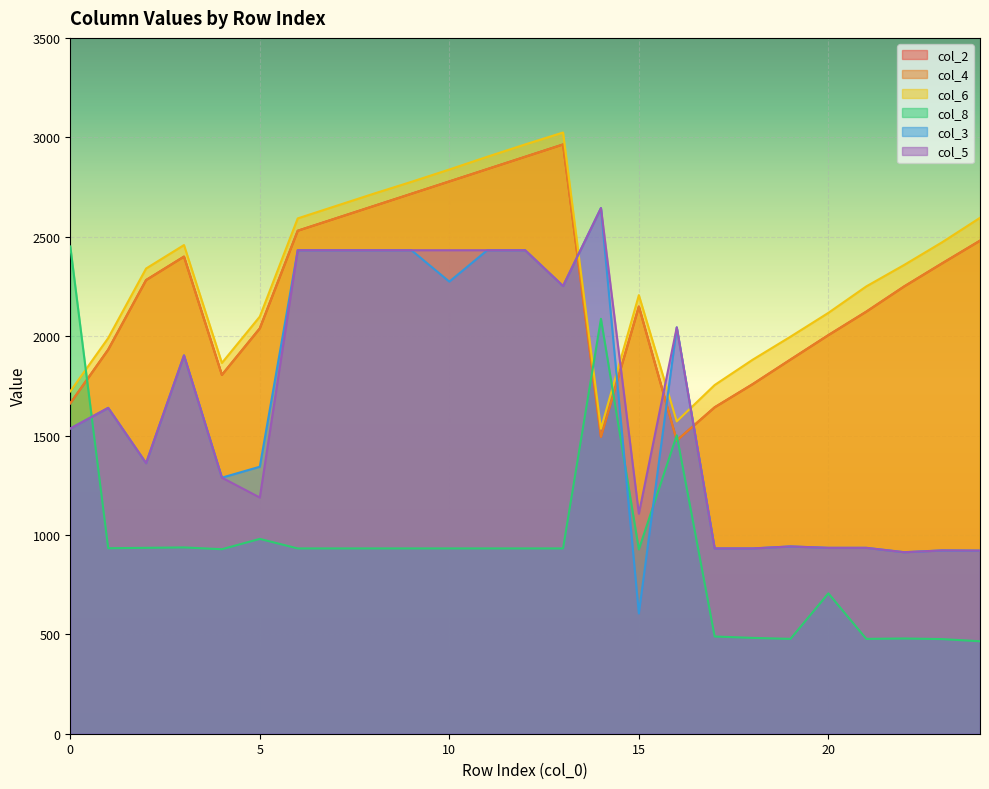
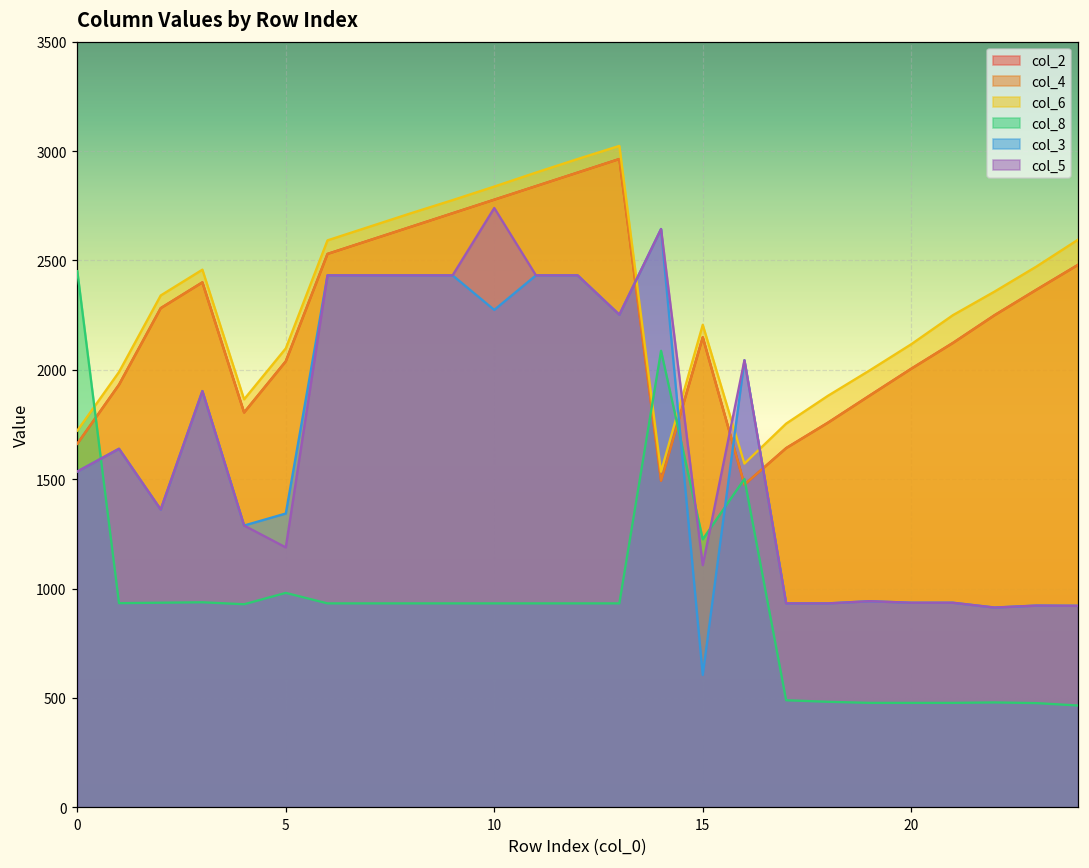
col_5, 10: 2430 -> 2740
col_8, 15: 930 -> 1230
col_8, 20: 710 -> 480
